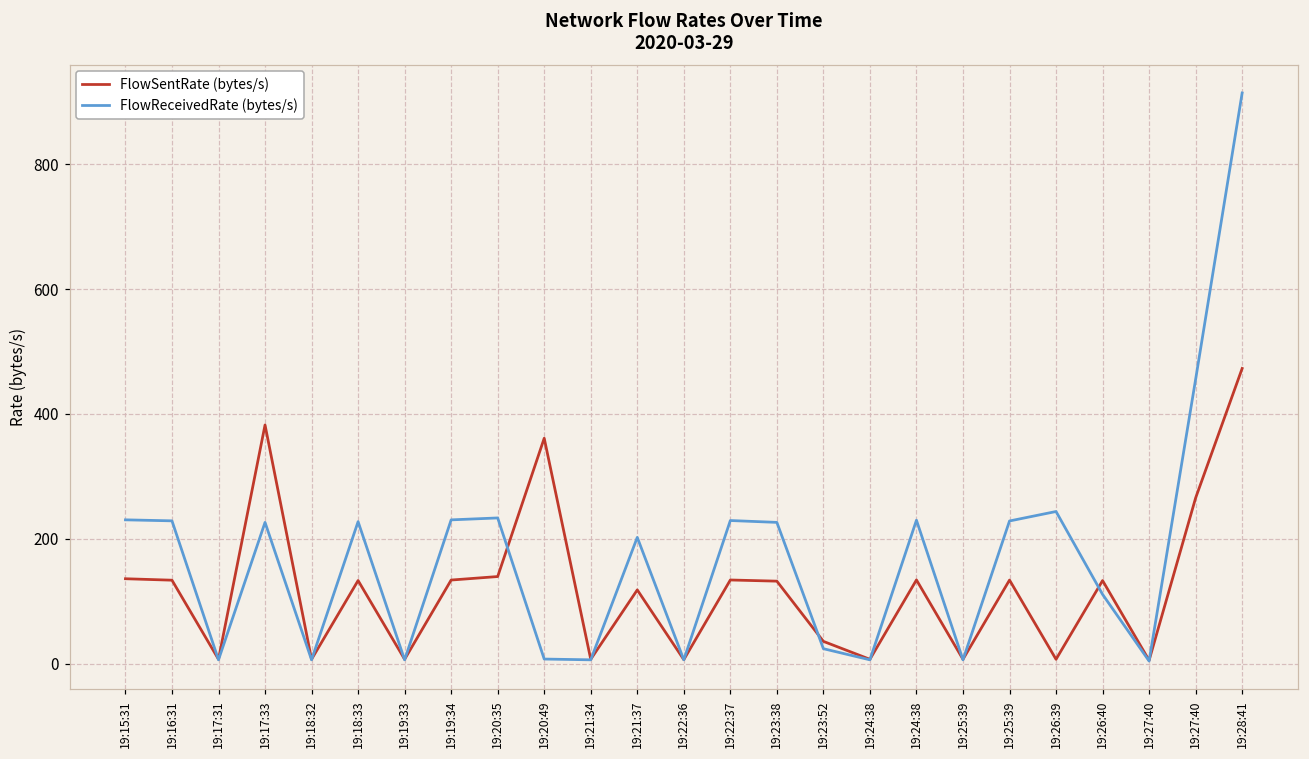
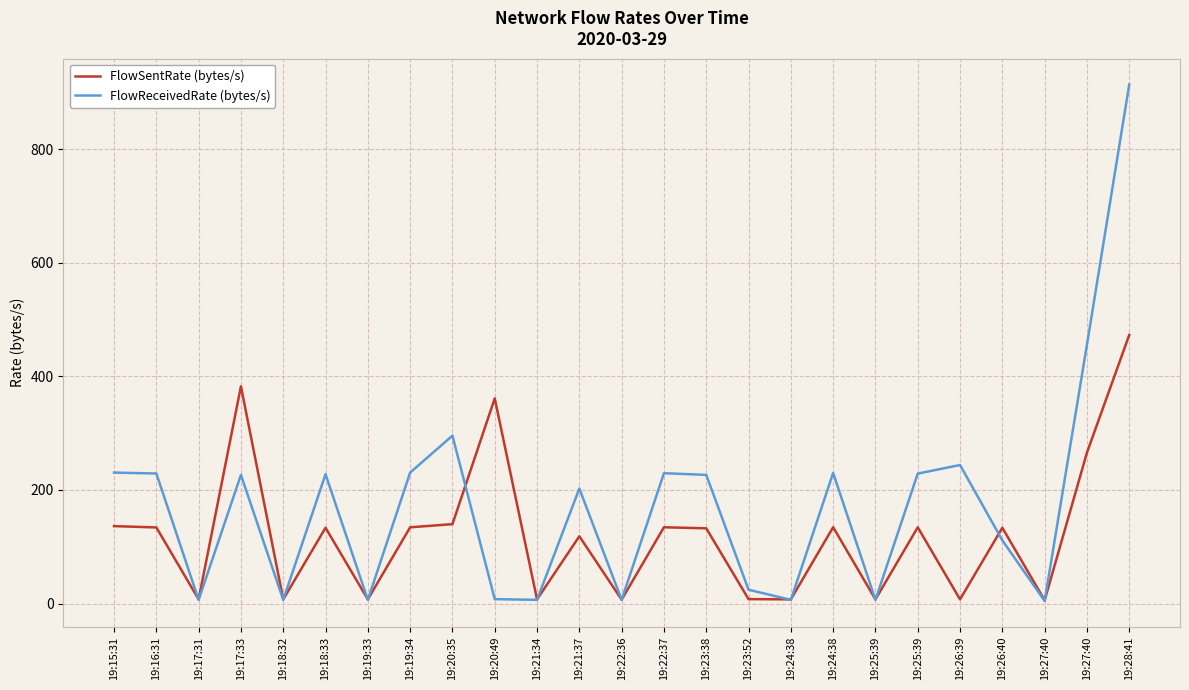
FlowReceivedRate (bytes/s), 19:20:35: 230 -> 300
FlowSentRate (bytes/s), 19:23:52: 40 -> 10
